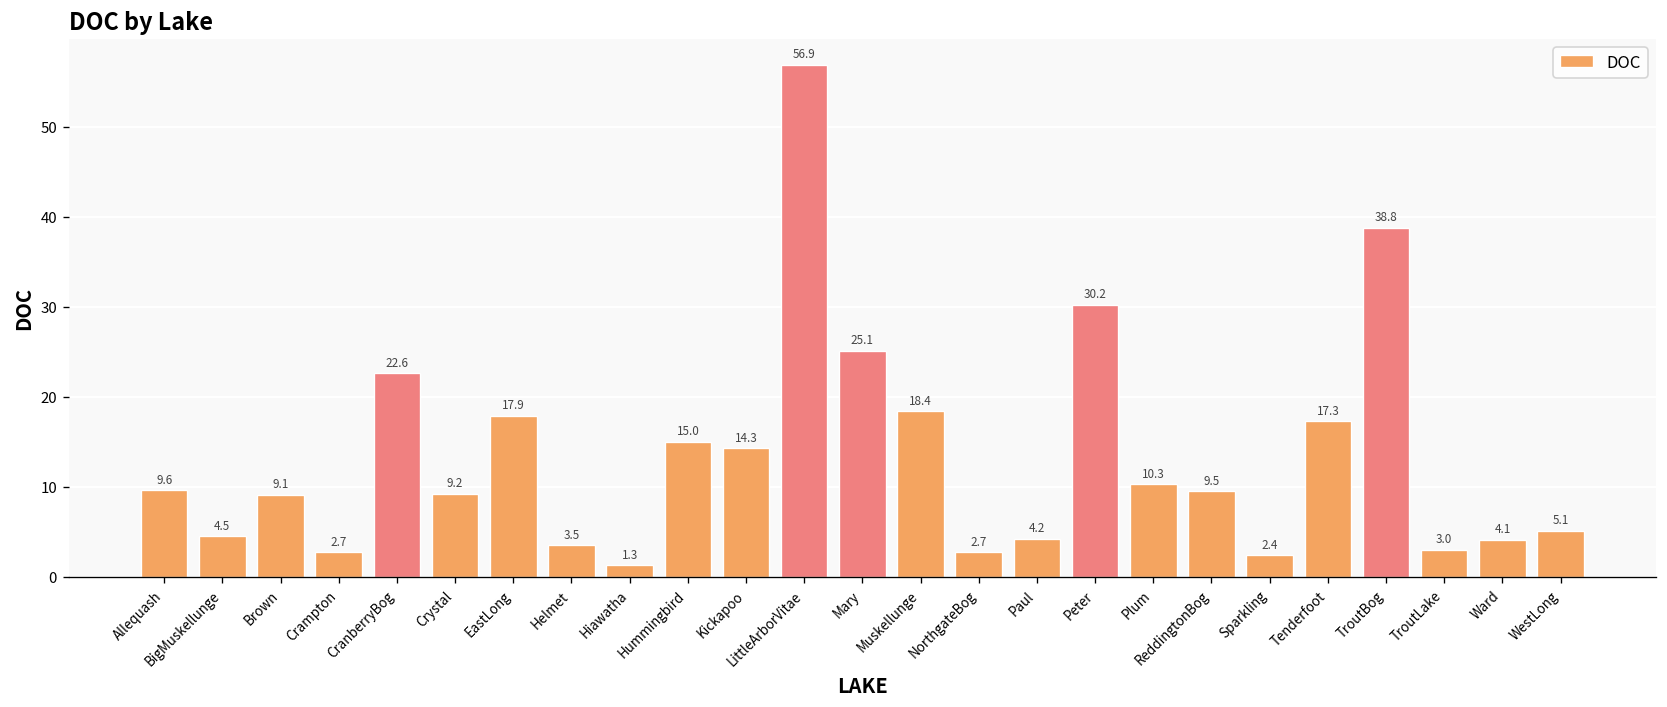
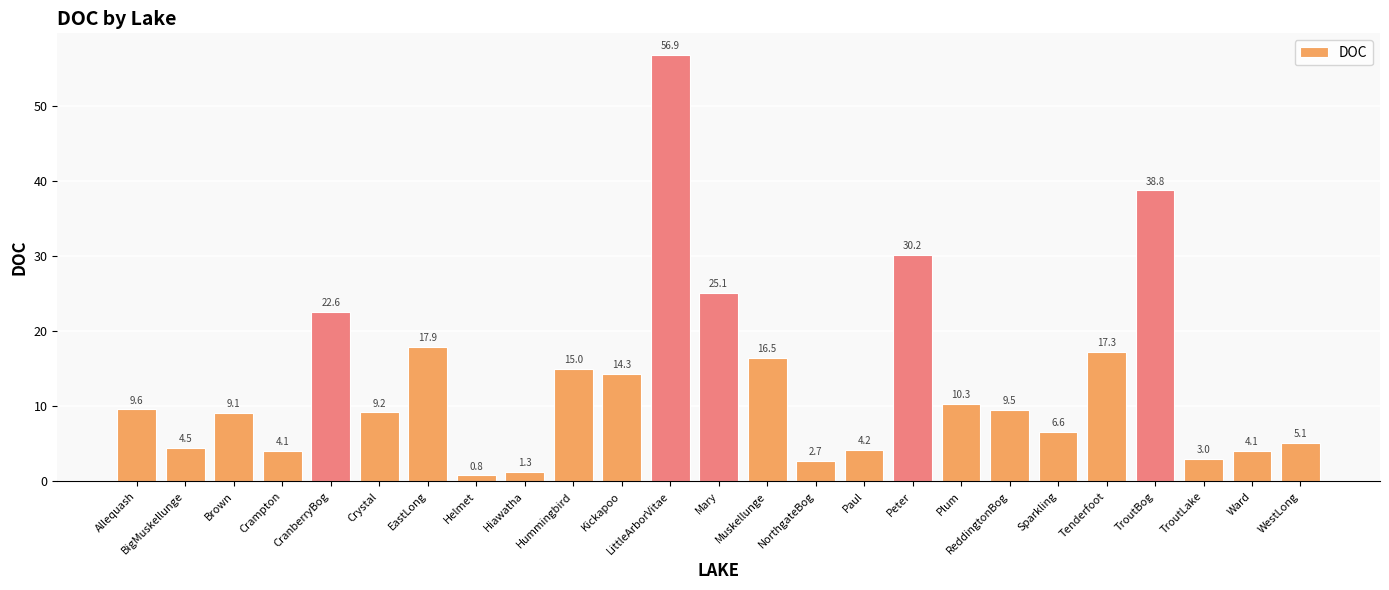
Crampton: 2.7 -> 4.1
Helmet: 3.5 -> 0.8
Muskellunge: 18.4 -> 16.5
Sparkling: 2.4 -> 6.6
